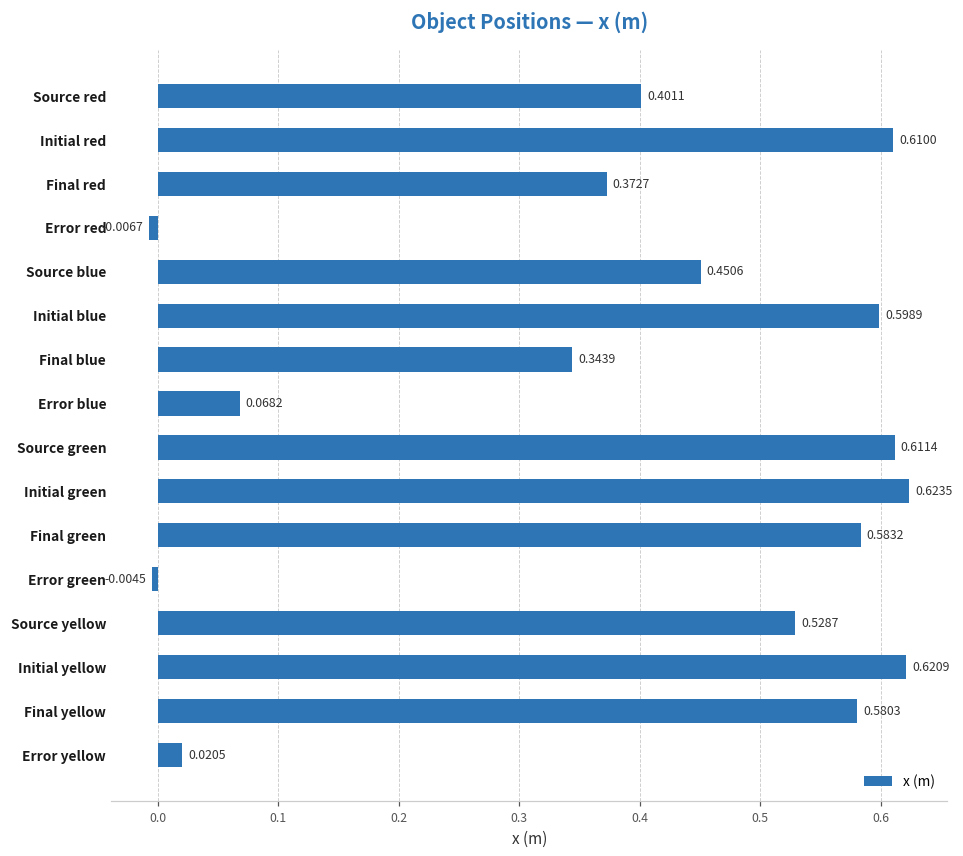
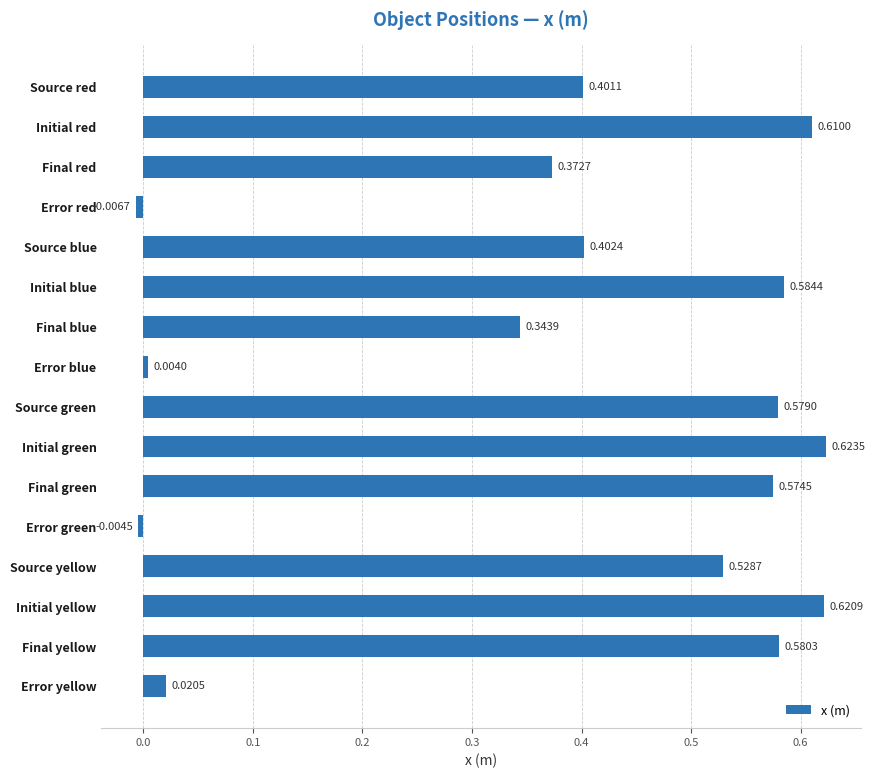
Source blue: 0.4506 -> 0.4024
Initial blue: 0.5989 -> 0.5844
Error blue: 0.0682 -> 0.0040
Source green: 0.6114 -> 0.5790
Final green: 0.5832 -> 0.5745
